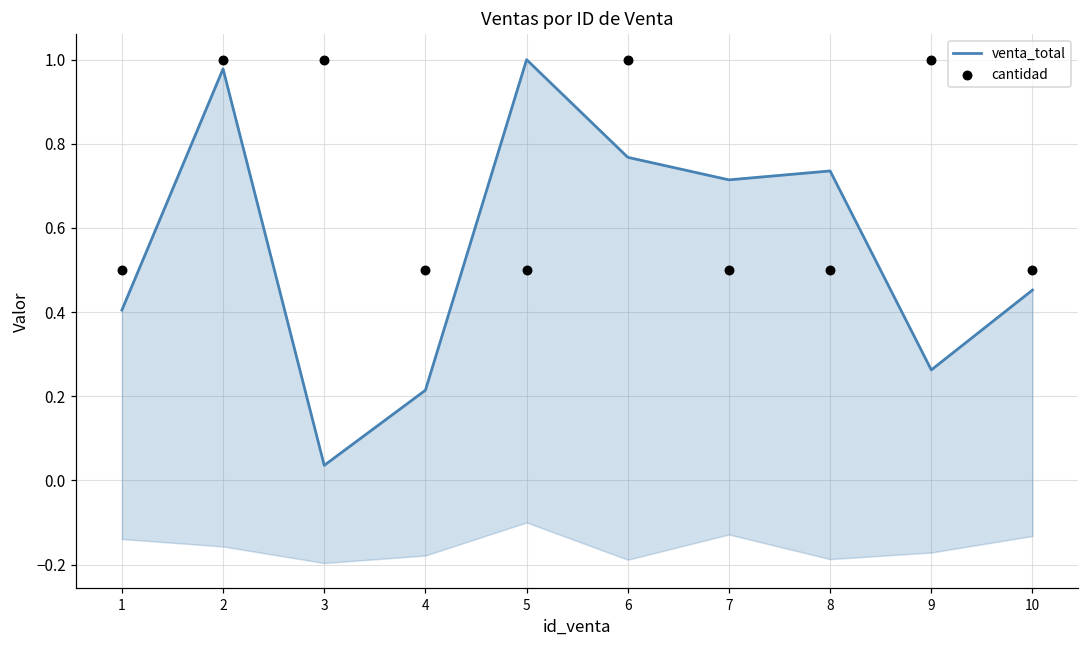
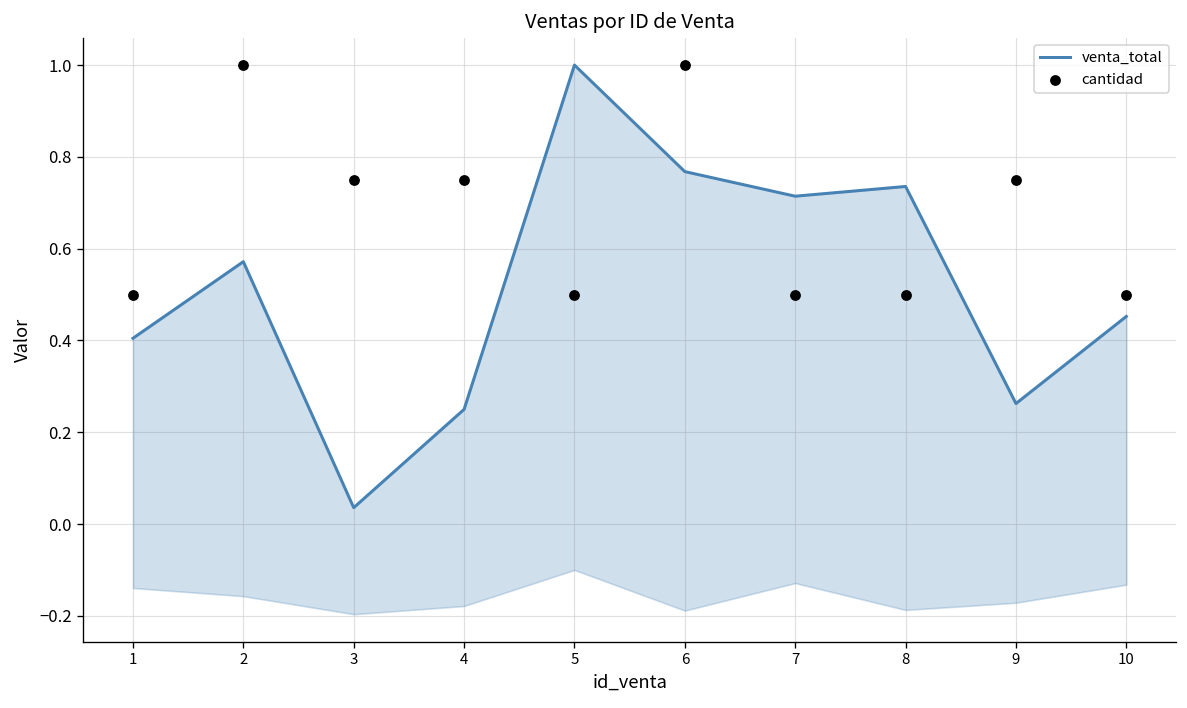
venta_total, 2: 0.98 -> 0.57
cantidad, 3: 1.00 -> 0.75
venta_total, 4: 0.21 -> 0.25
cantidad, 4: 0.50 -> 0.75
cantidad, 9: 1.00 -> 0.75
